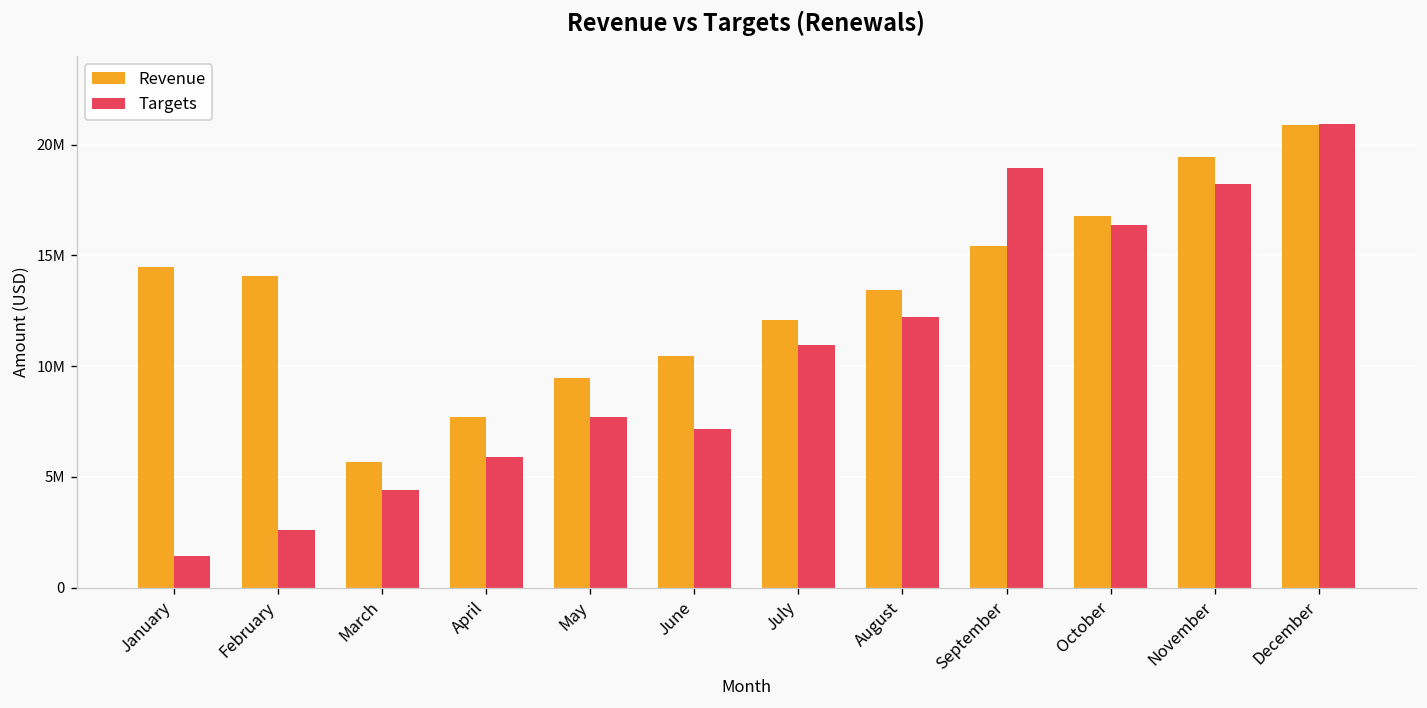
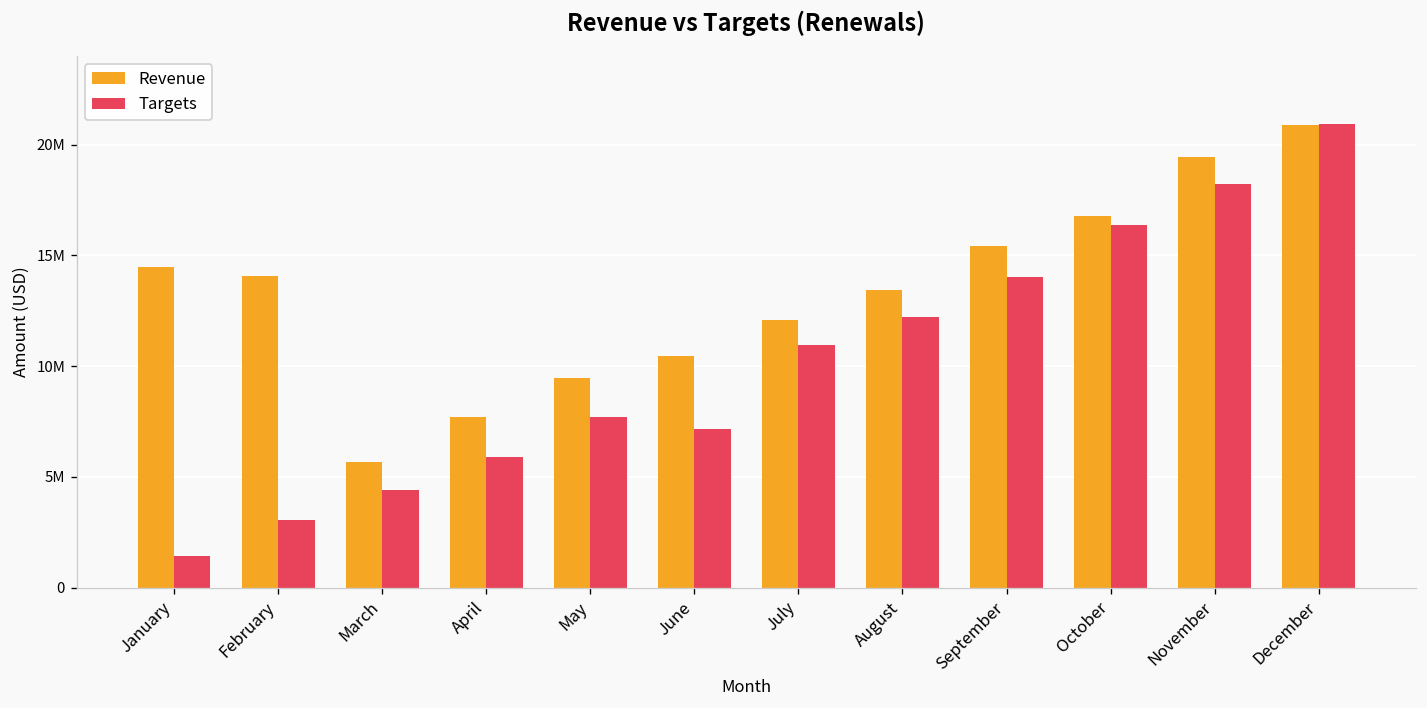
Targets, February: 2600000 -> 3100000
Targets, September: 18900000 -> 14000000
